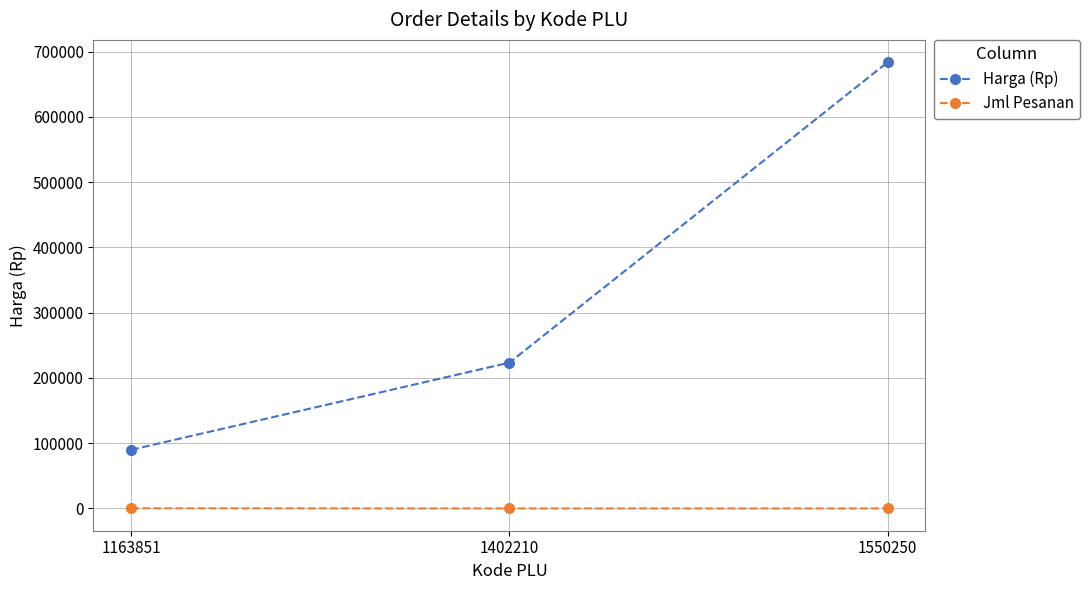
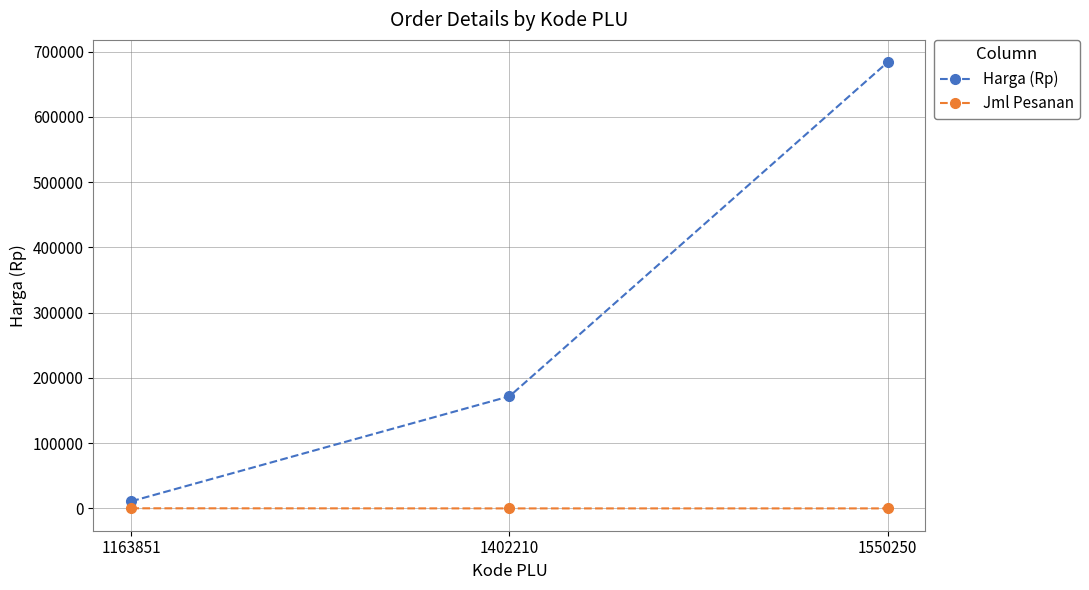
Harga (Rp), 1163851: 90000 -> 10000
Harga (Rp), 1402210: 220000 -> 170000
